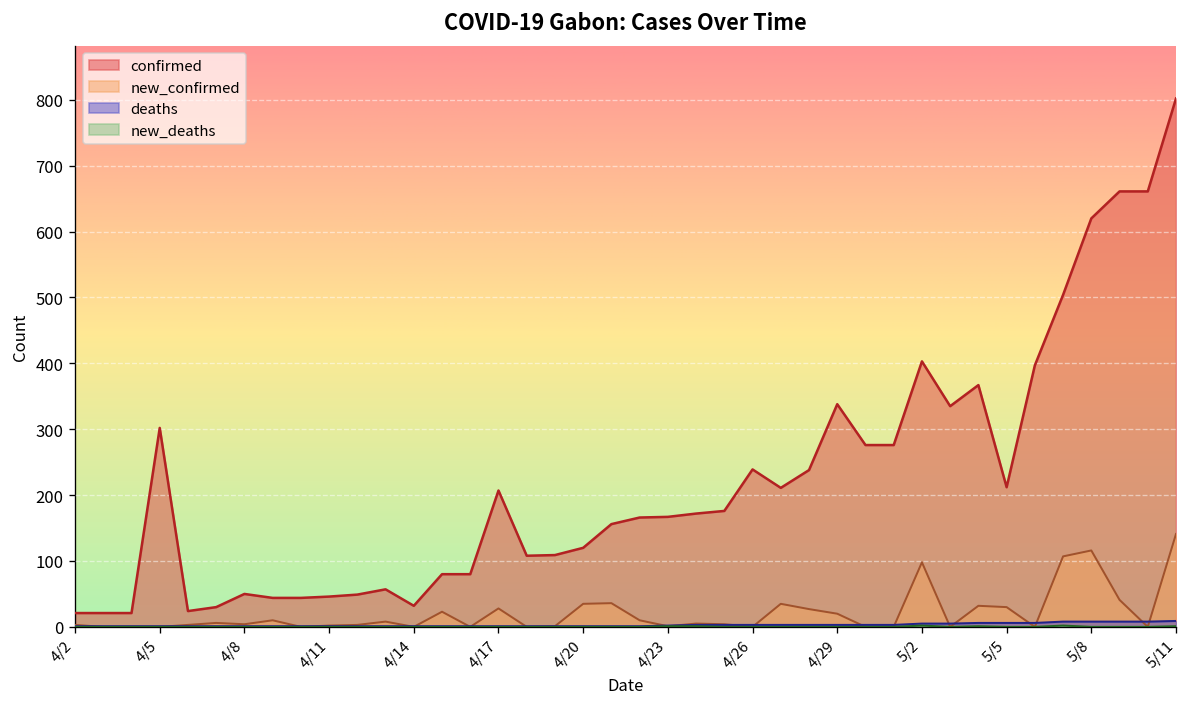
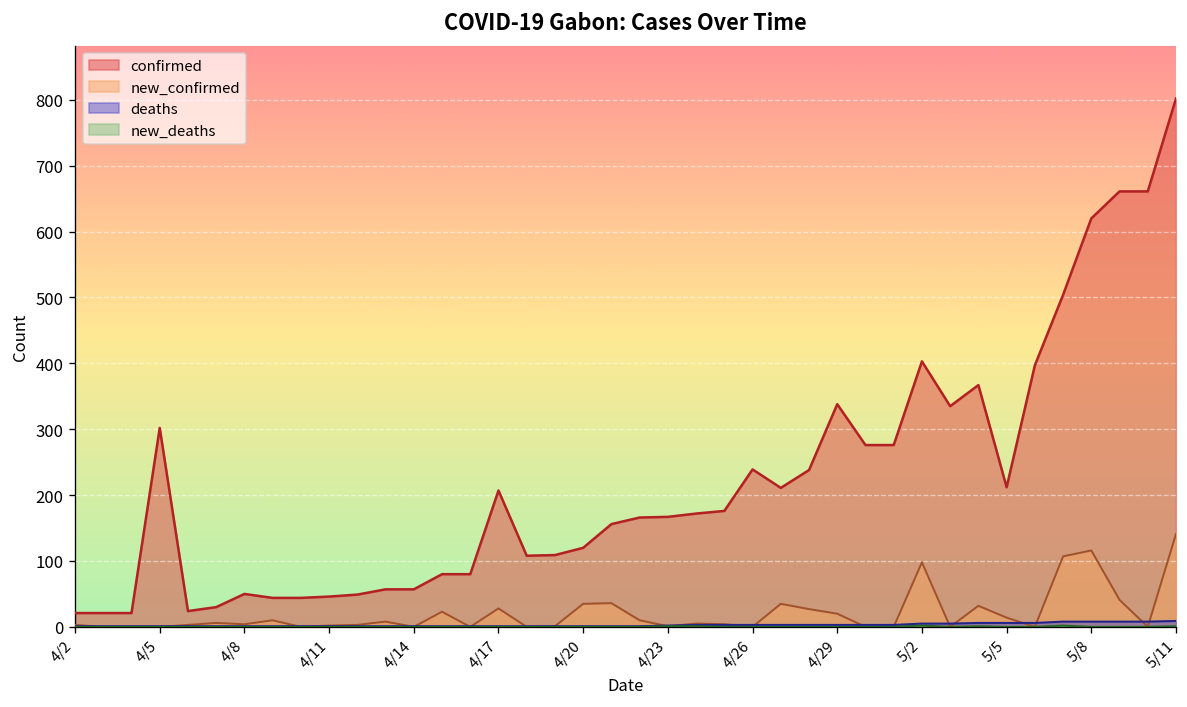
confirmed, 4/14: 30 -> 60
new_confirmed, 5/5: 30 -> 10
